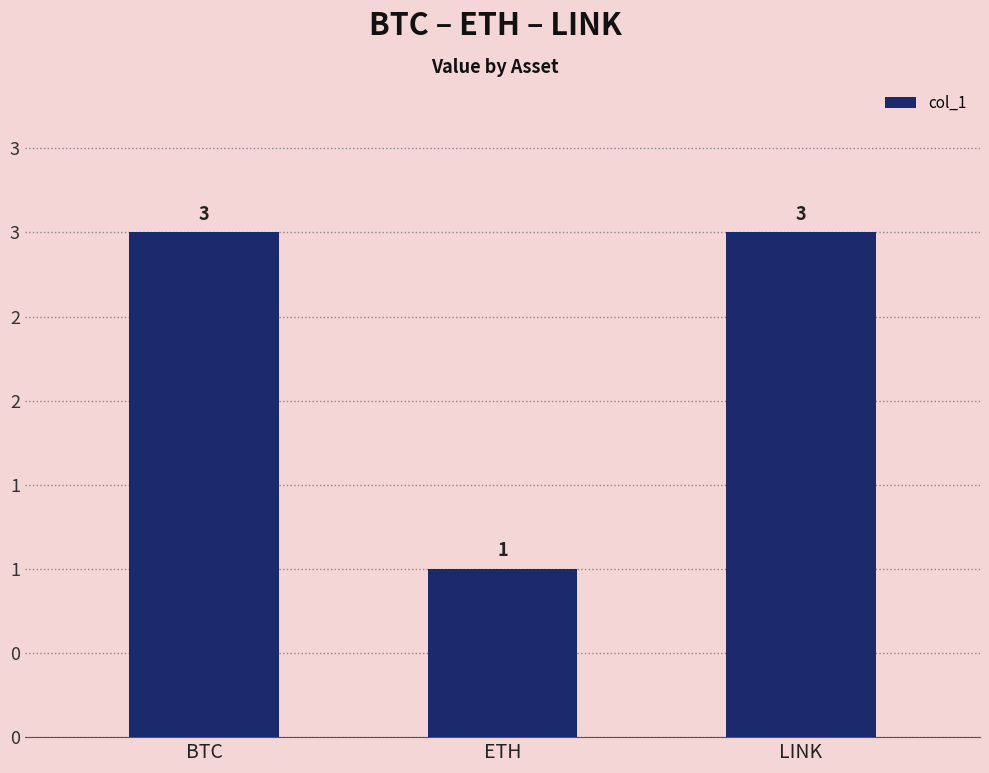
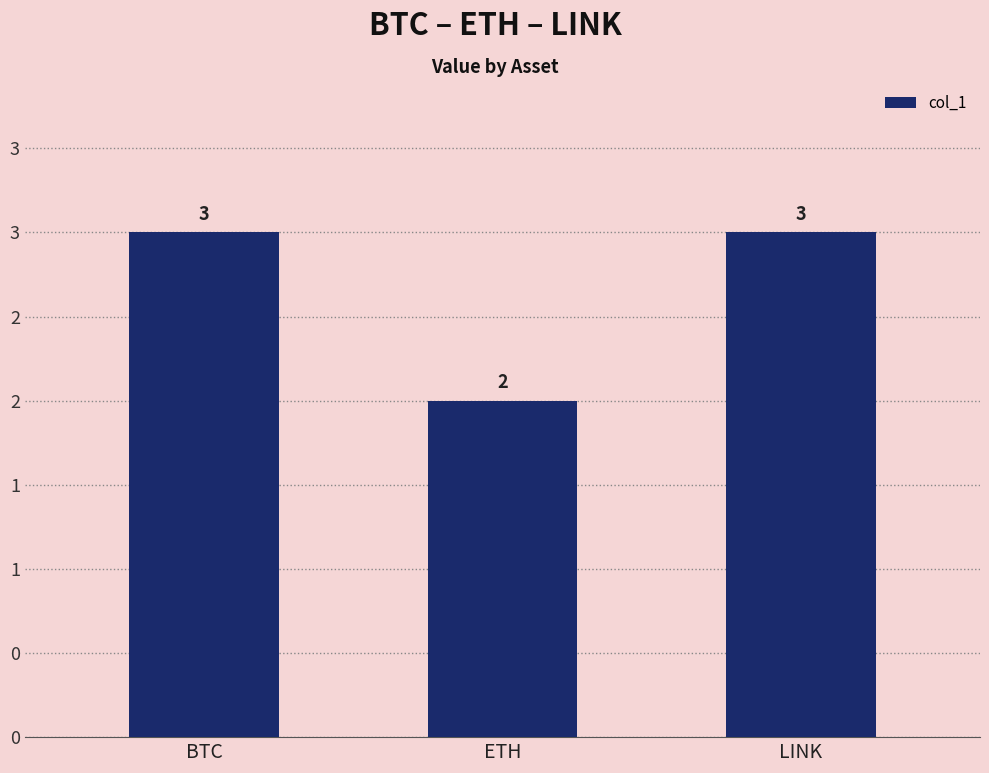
ETH: 1 -> 2
